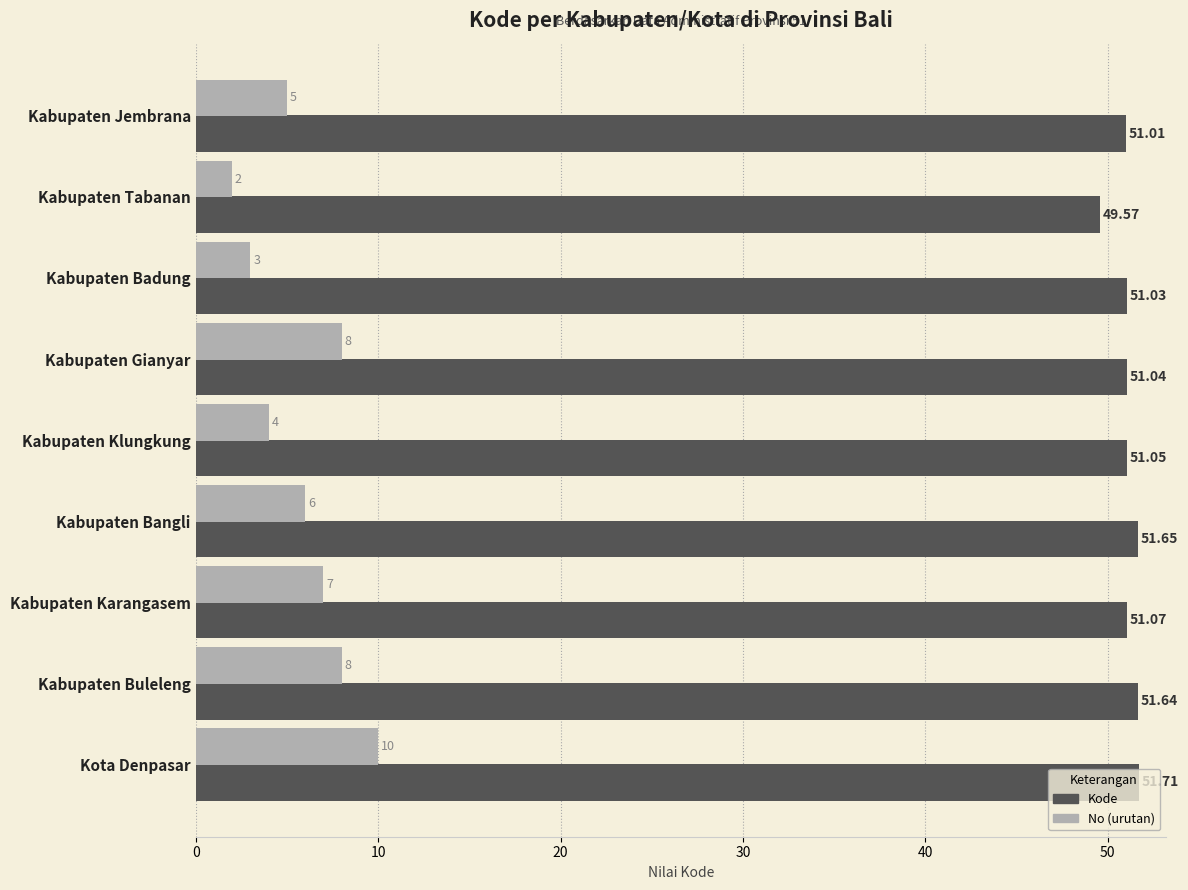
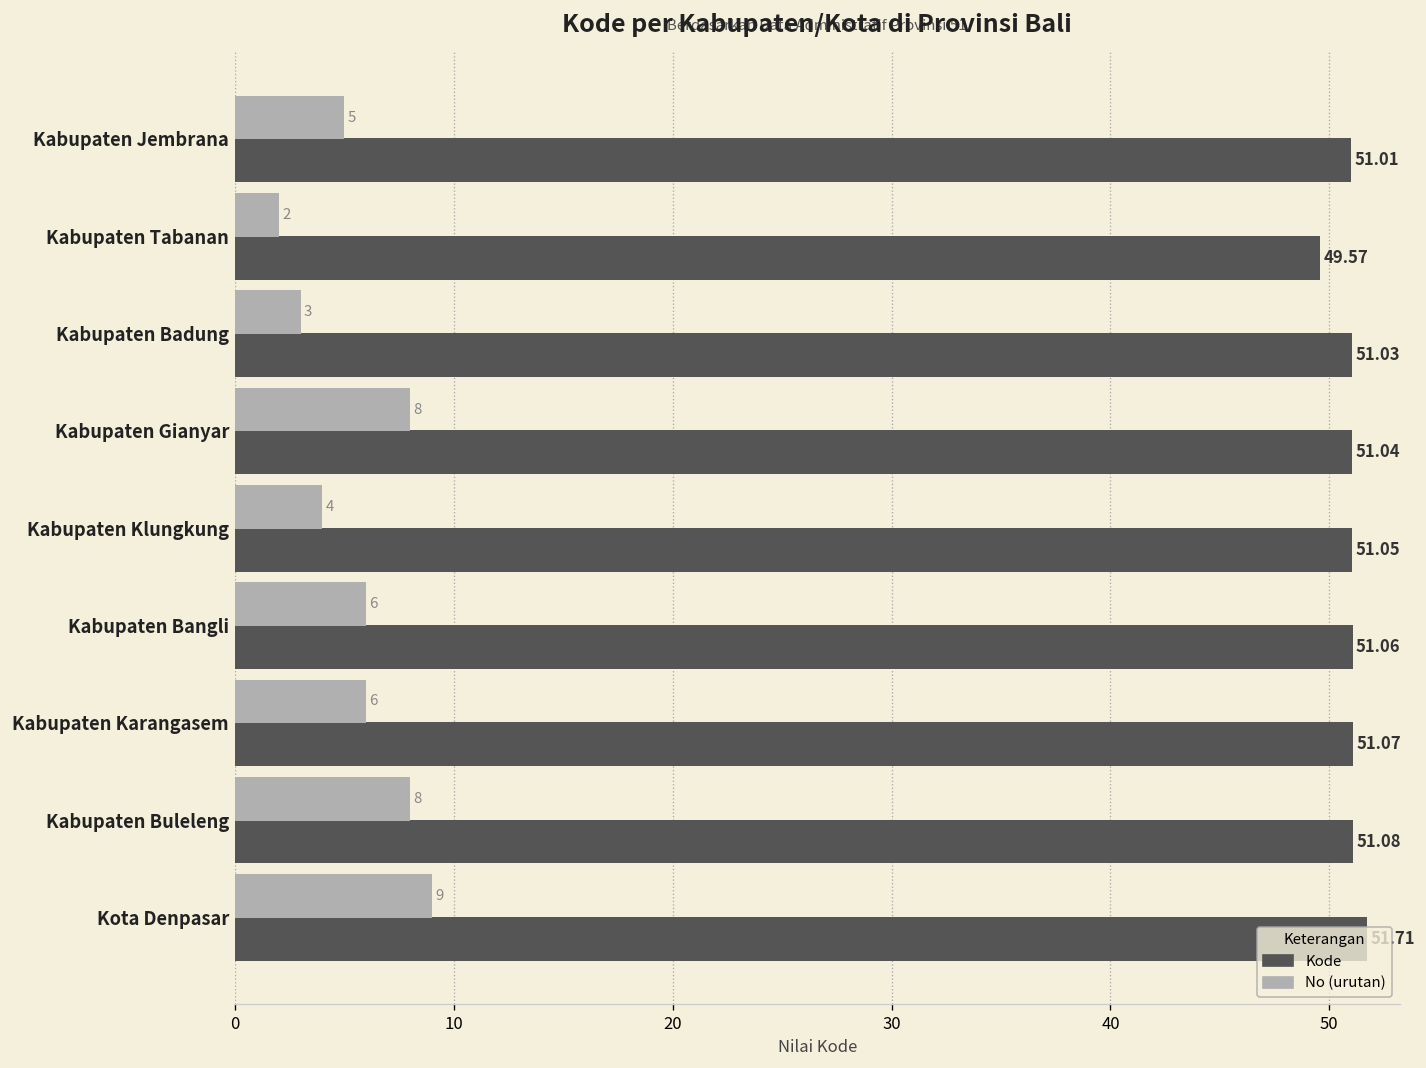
Kode, Kabupaten Bangli: 51.65 -> 51.06
No (urutan), Kabupaten Karangasem: 7 -> 6
Kode, Kabupaten Buleleng: 51.64 -> 51.08
No (urutan), Kota Denpasar: 10 -> 9
